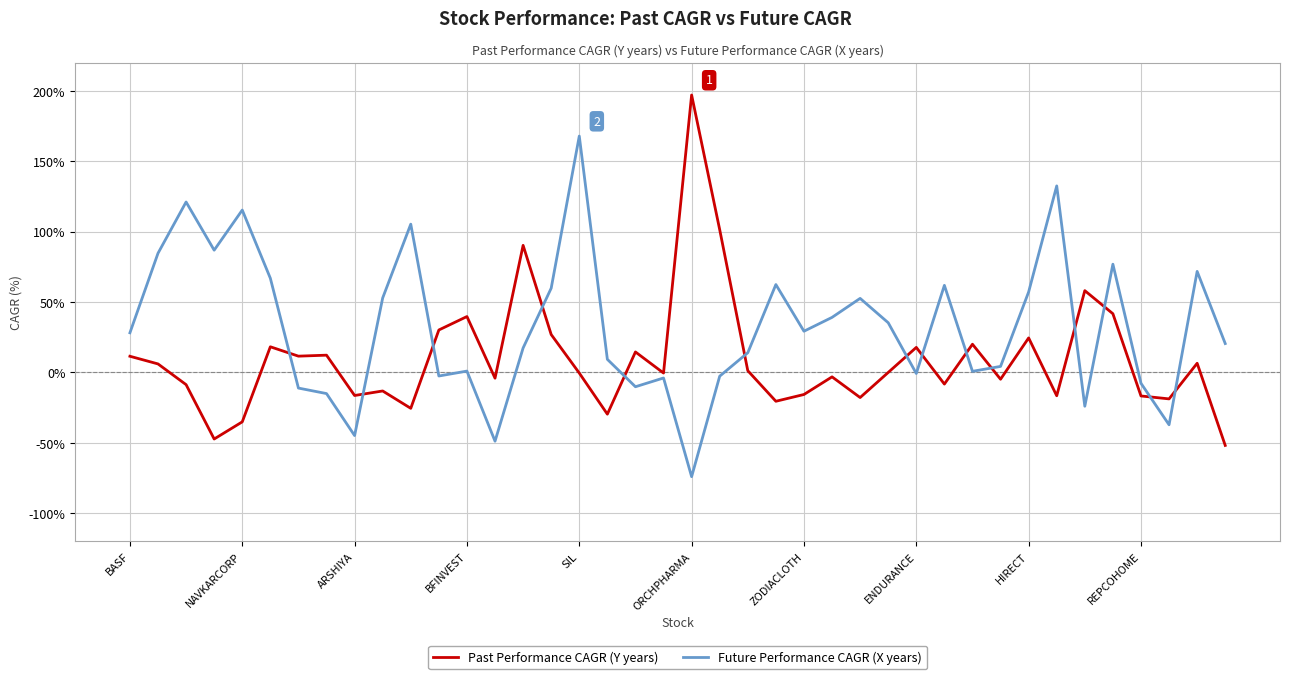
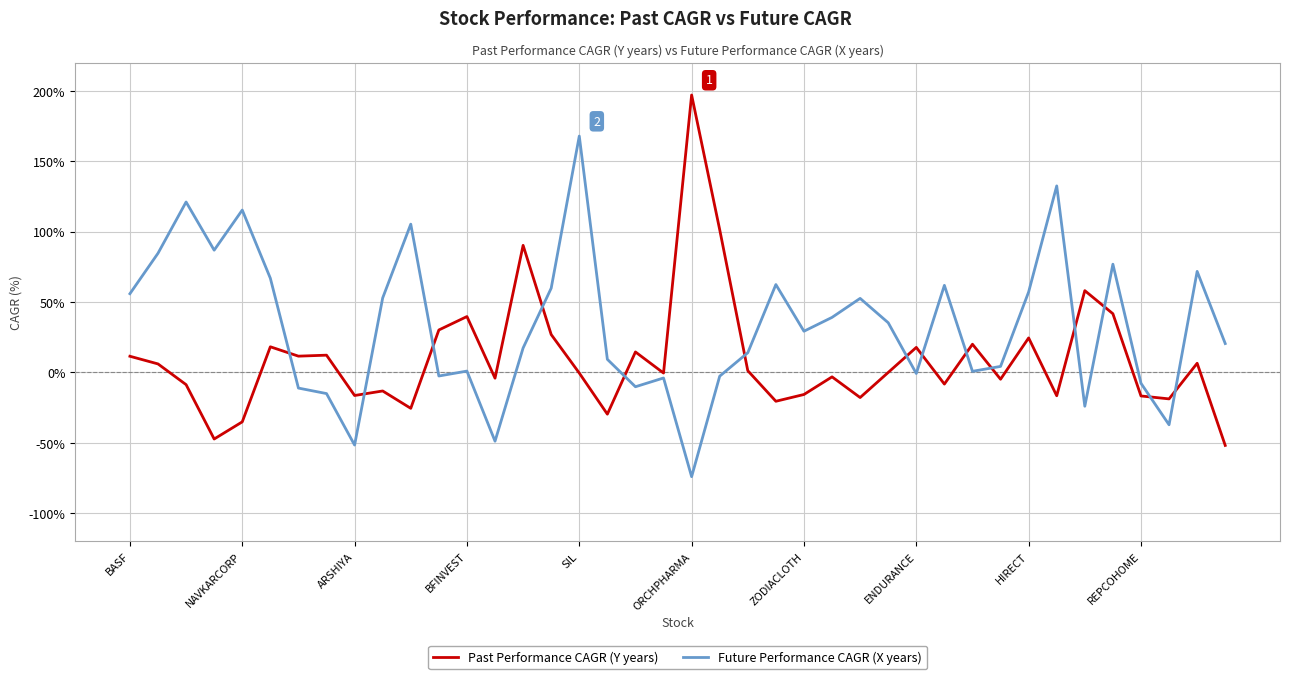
Future Performance CAGR (X years), BASF: 28% -> 56%
Future Performance CAGR (X years), ARSHIYA: -45% -> -52%
